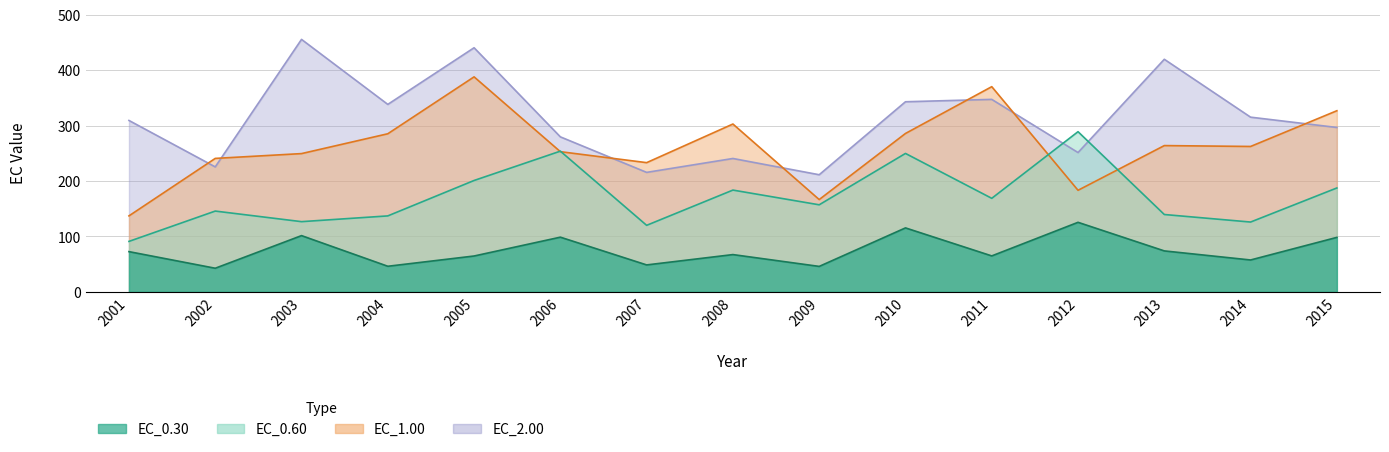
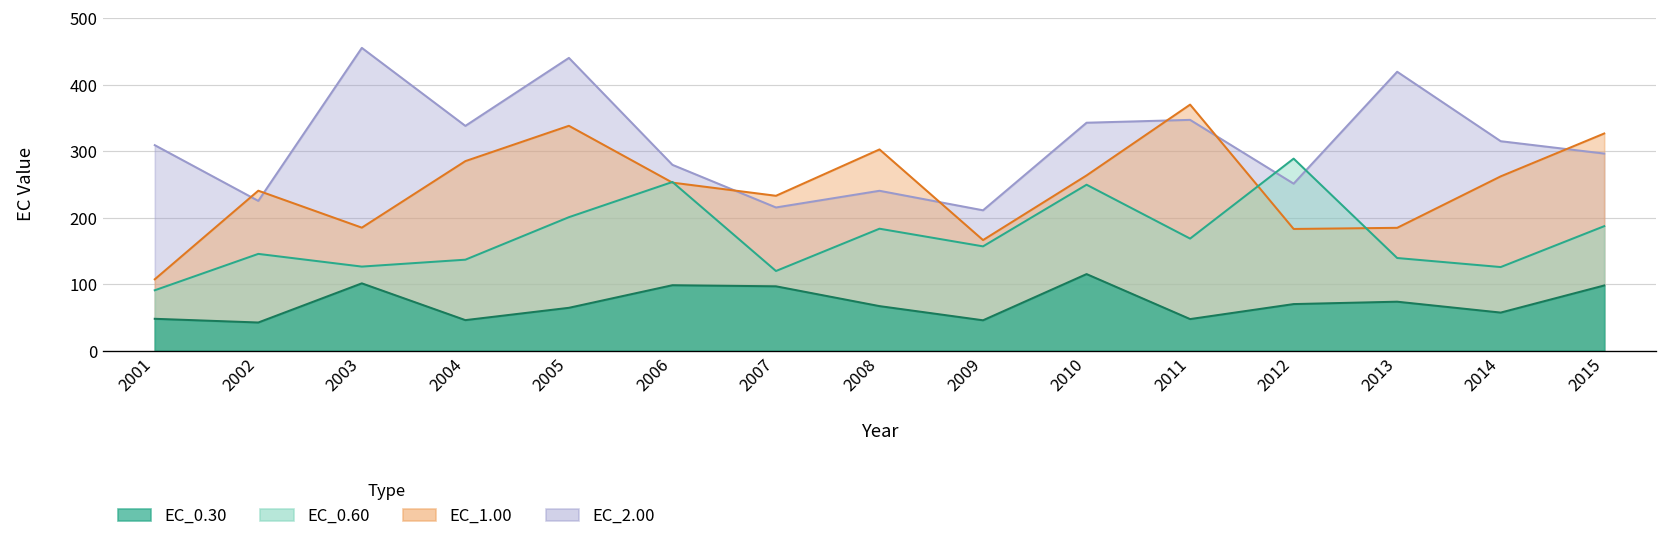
EC_1.00, 2001: 140 -> 110
EC_0.30, 2001: 70 -> 50
EC_1.00, 2003: 250 -> 190
EC_1.00, 2005: 390 -> 340
EC_0.30, 2007: 50 -> 100
EC_1.00, 2010: 290 -> 260
EC_0.30, 2011: 60 -> 50
EC_0.30, 2012: 130 -> 70
EC_1.00, 2013: 260 -> 180
